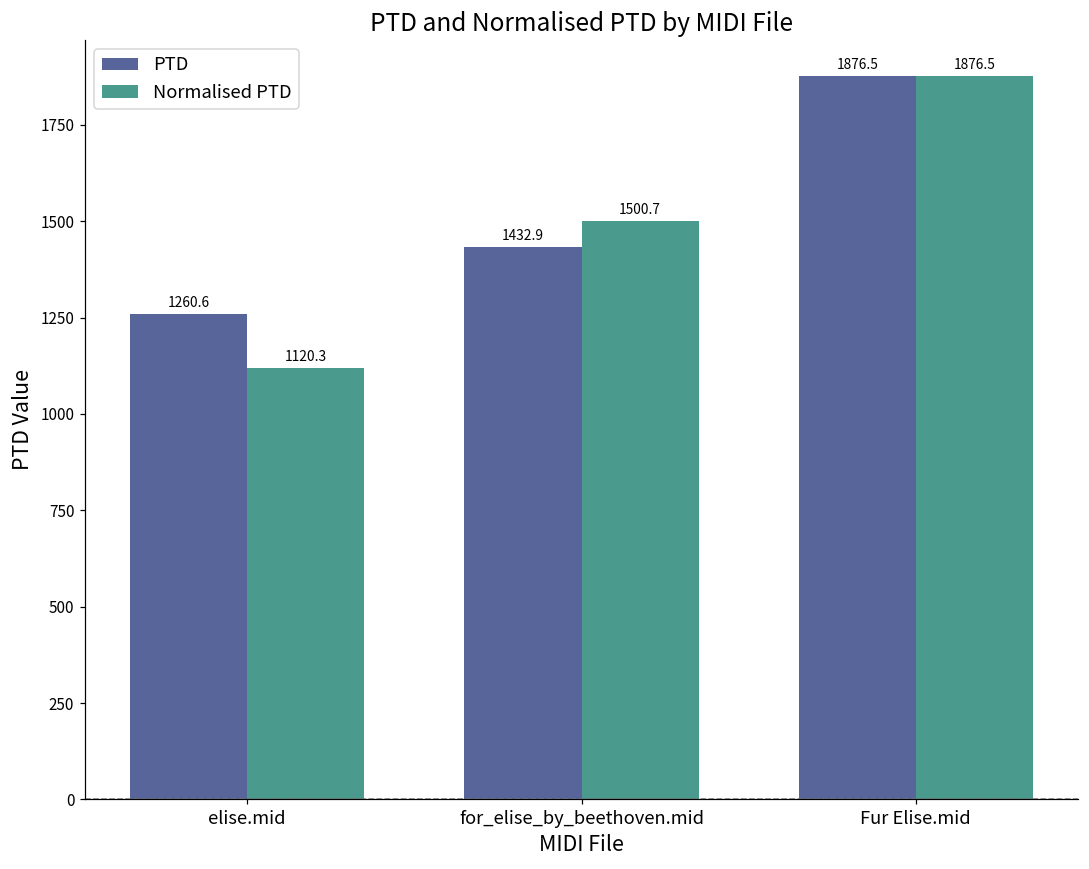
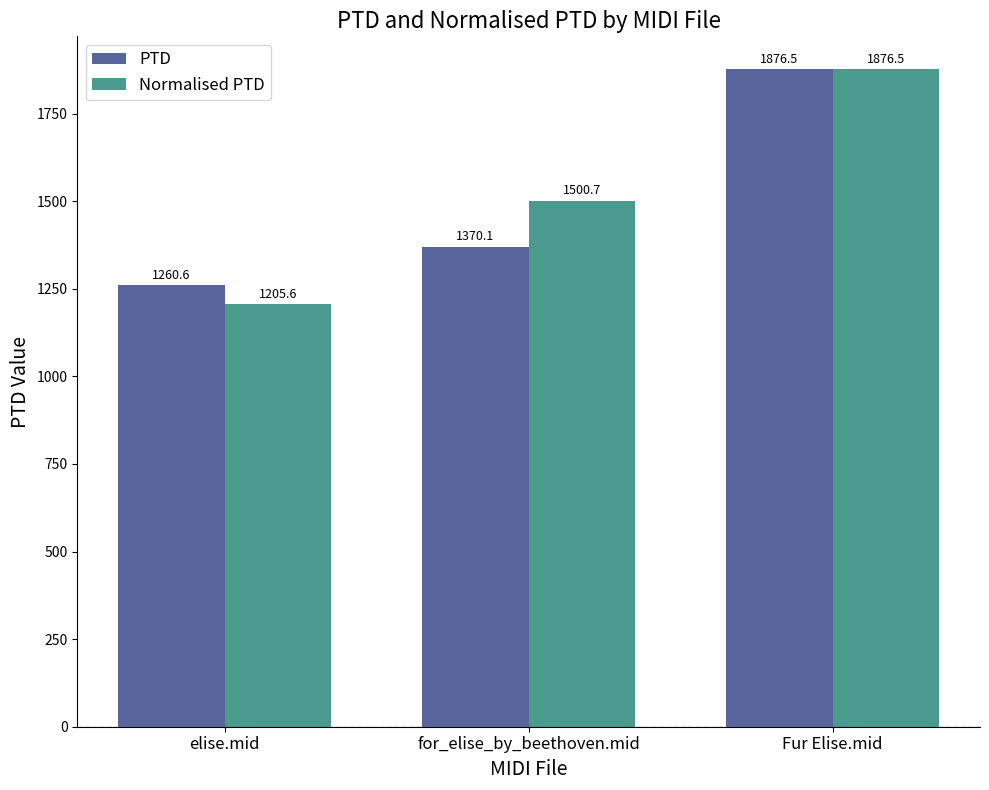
Normalised PTD, elise.mid: 1120.3 -> 1205.6
PTD, for_elise_by_beethoven.mid: 1432.9 -> 1370.1
